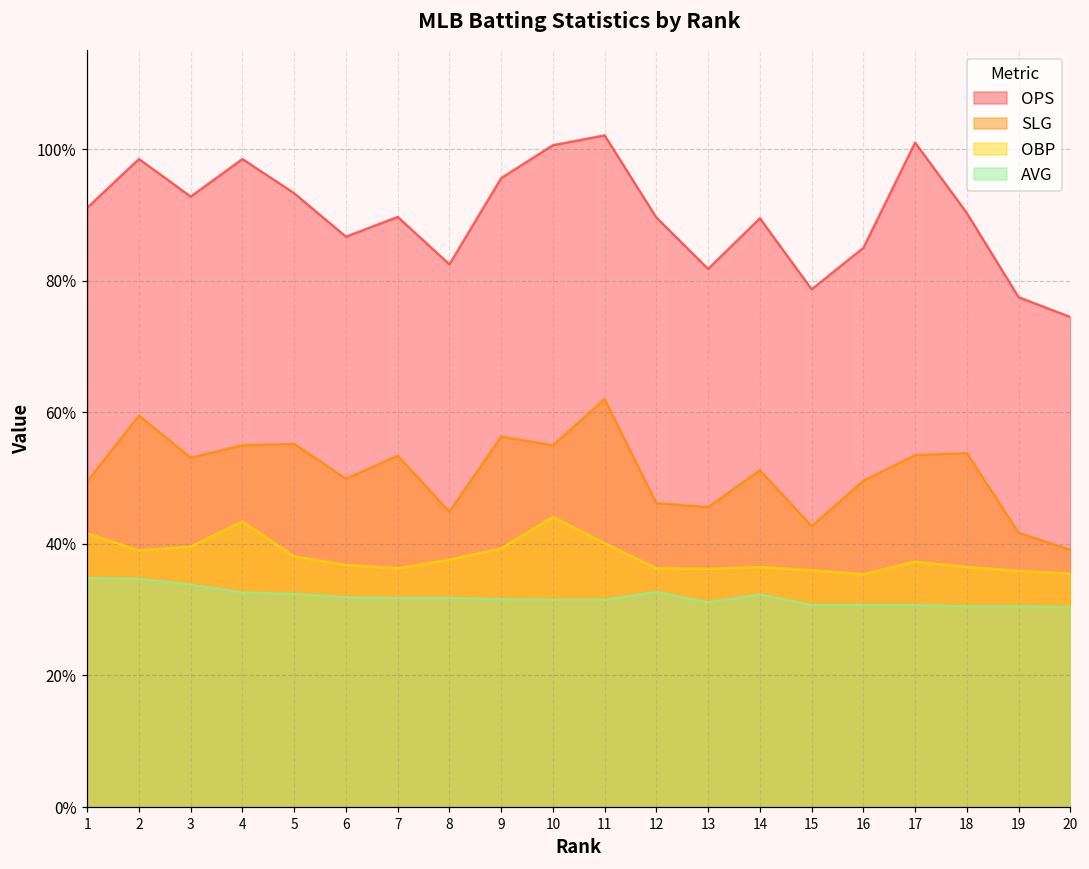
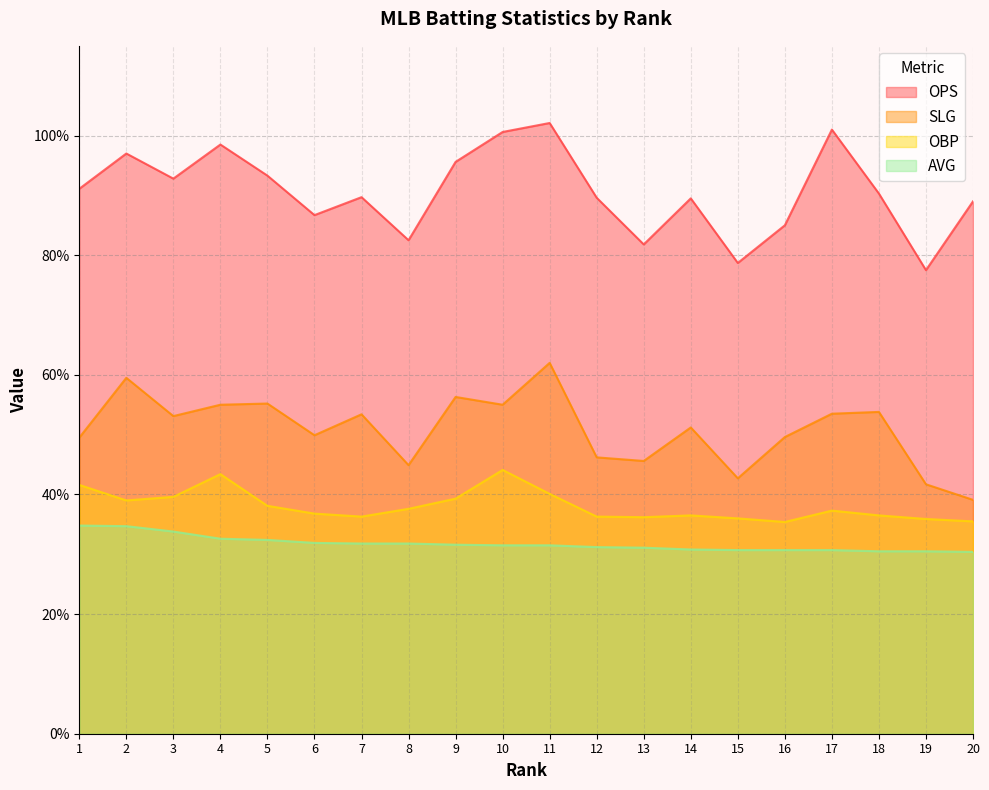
OPS, 2: 99% -> 97%
AVG, 12: 33% -> 31%
AVG, 14: 32% -> 31%
OPS, 20: 75% -> 89%
